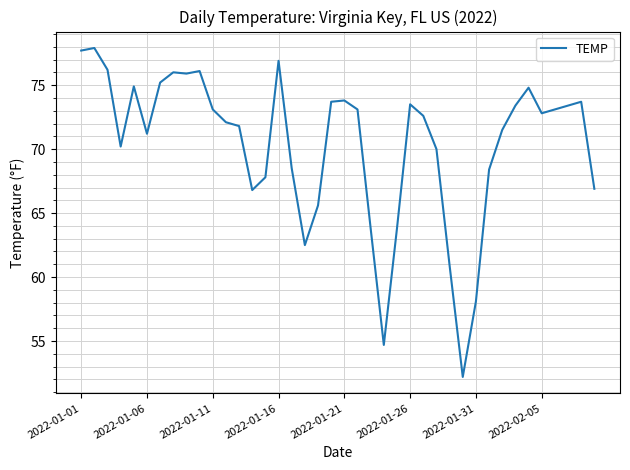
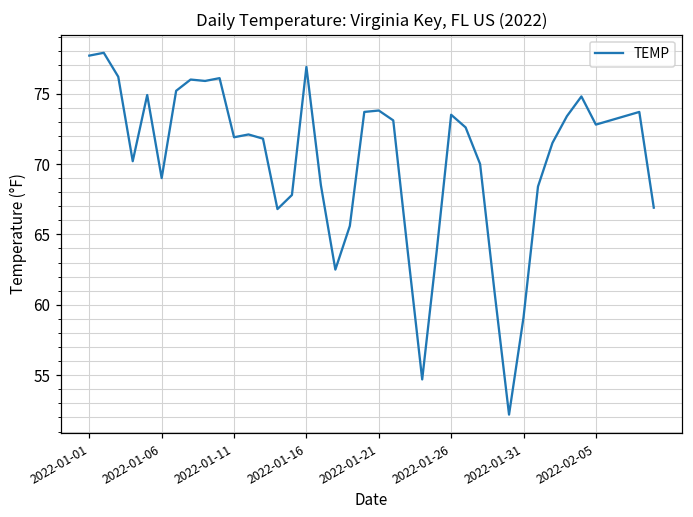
2022-01-06: 71.2 -> 69.0
2022-01-11: 73.1 -> 71.9
2022-01-31: 58.1 -> 59.1
